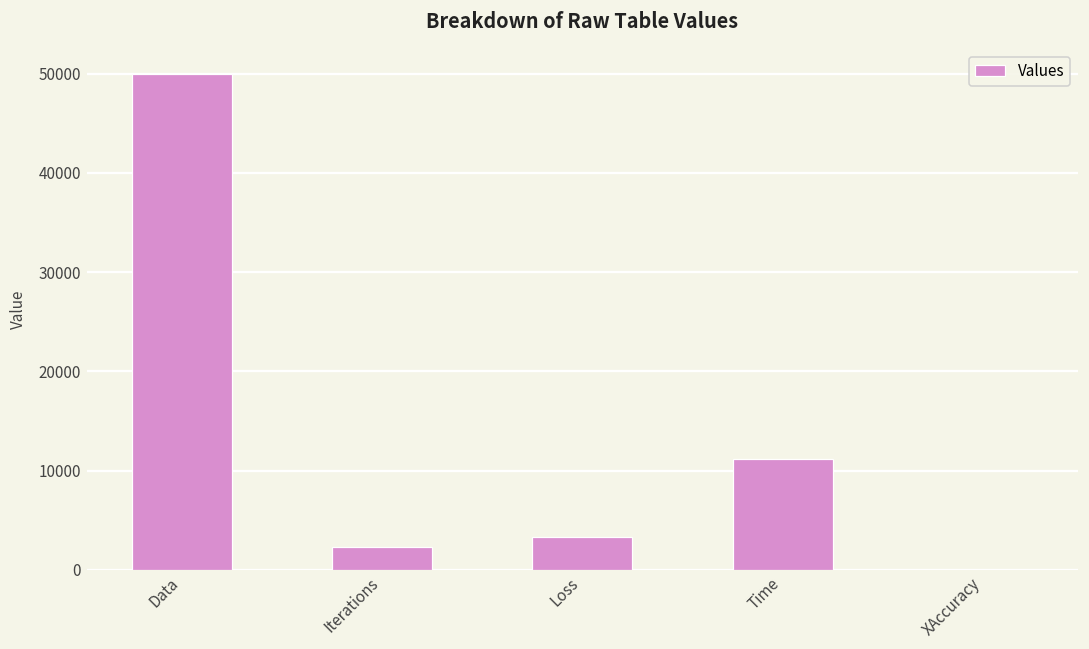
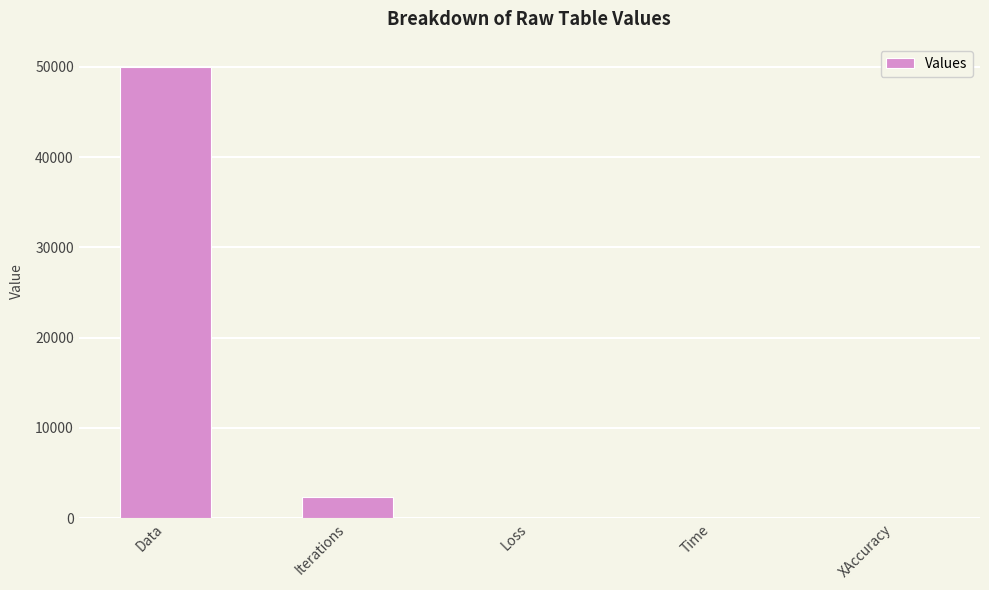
Loss: 3000 -> 0
Time: 11000 -> 0
